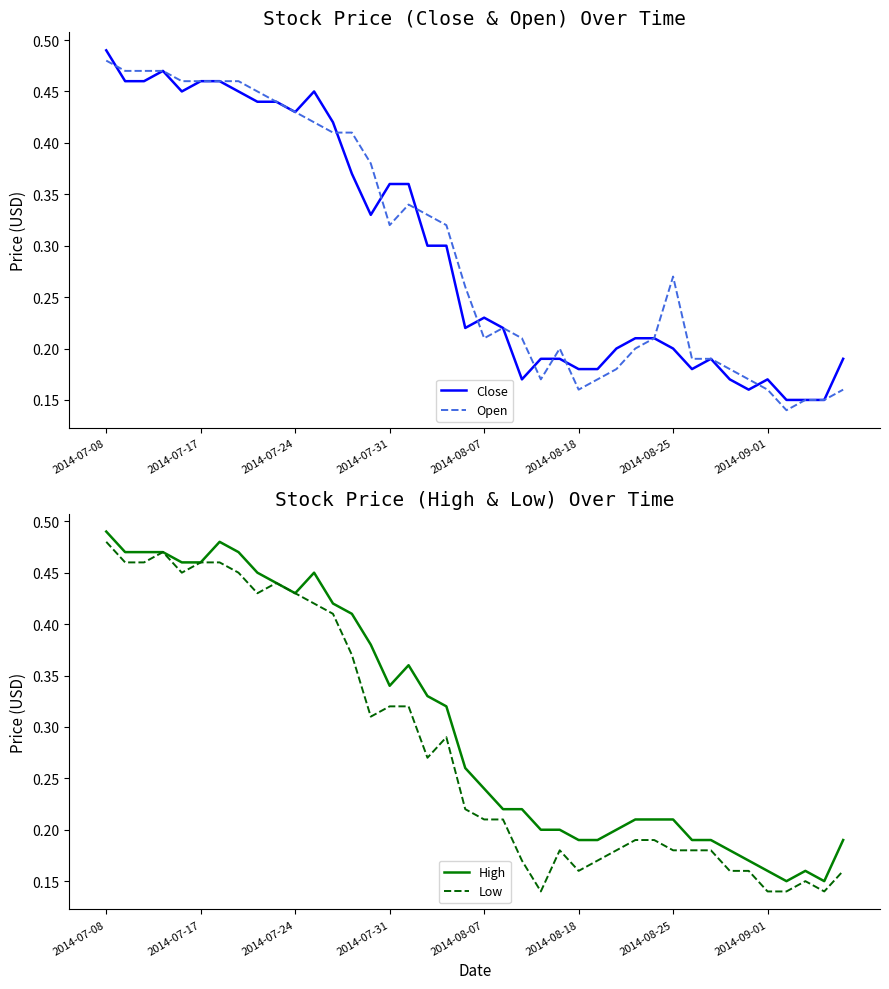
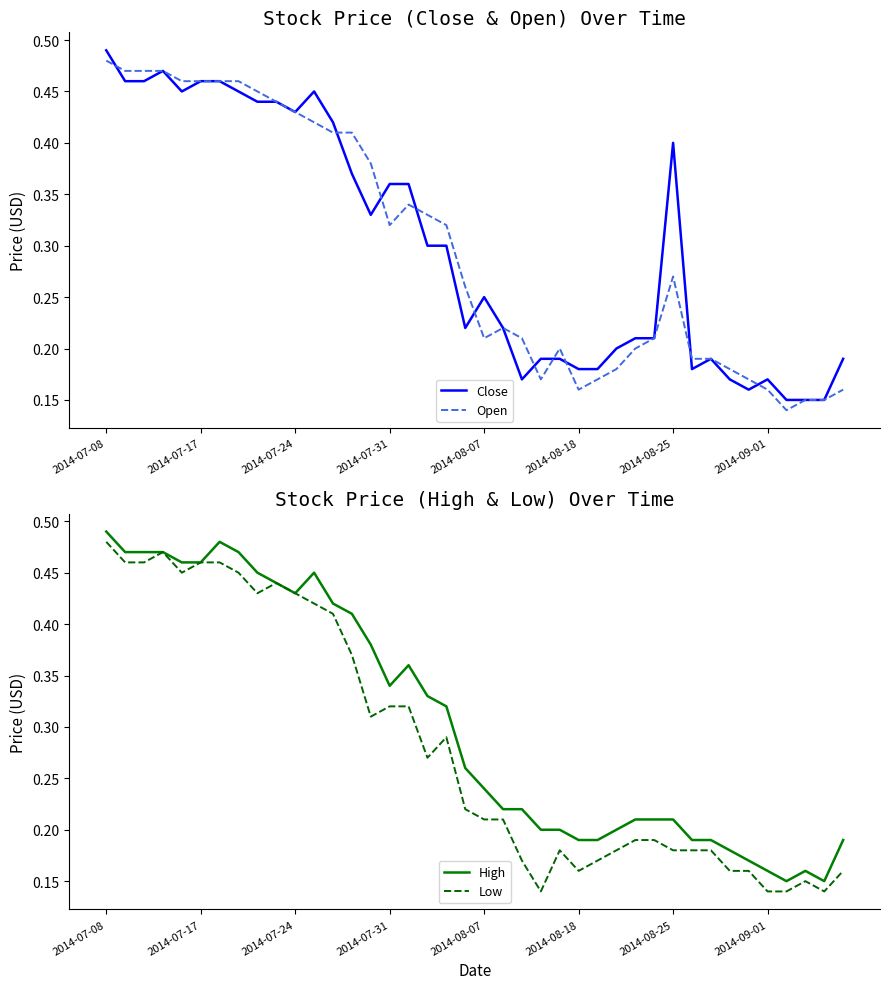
Stock Price (Close & Open) Over Time, Close, 2014-08-07: 0.23 -> 0.25
Stock Price (Close & Open) Over Time, Close, 2014-08-25: 0.2 -> 0.4
